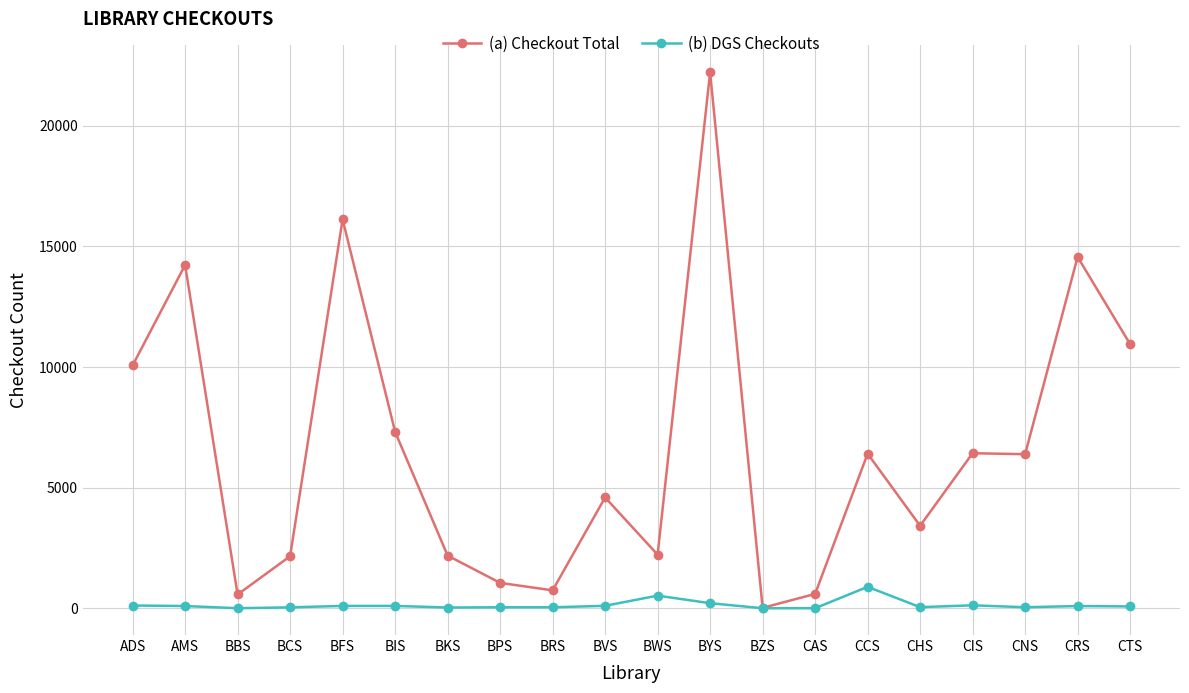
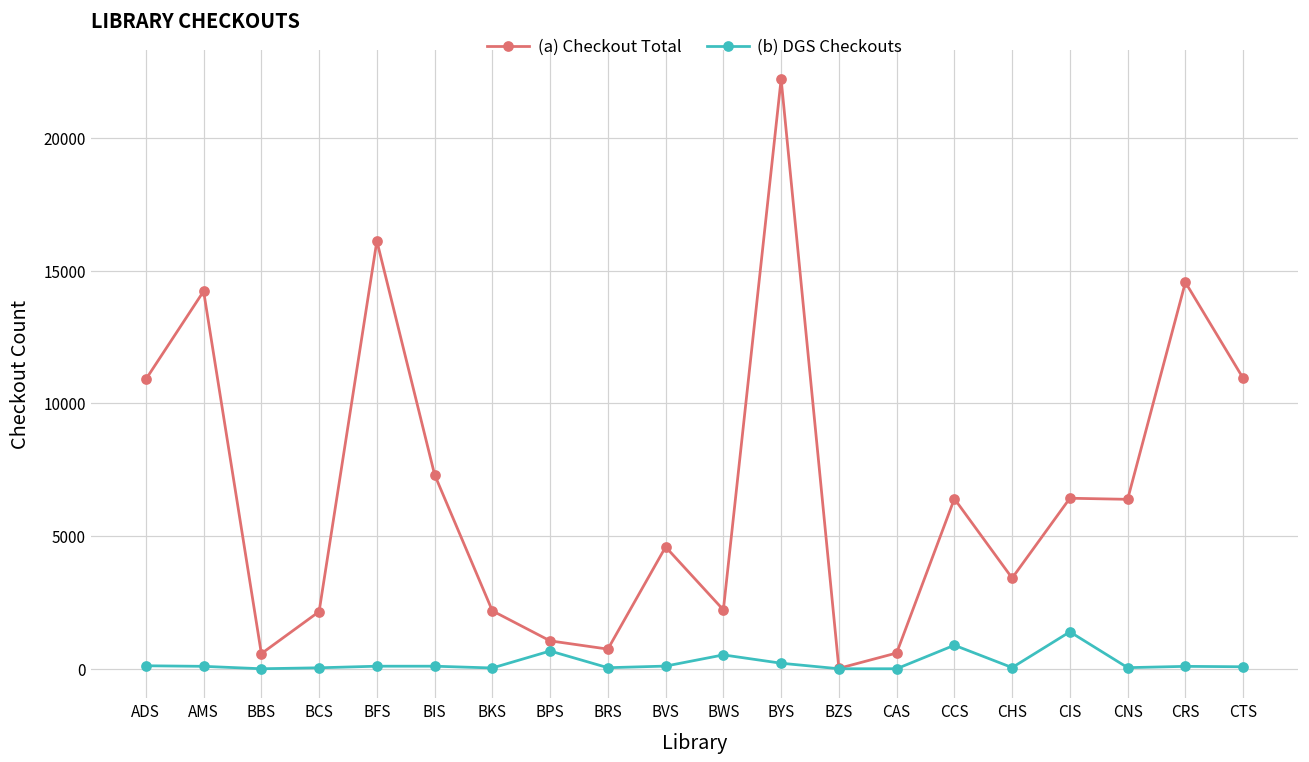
(a) Checkout Total, ADS: 10100 -> 10900
(b) DGS Checkouts, BPS: 0 -> 700
(b) DGS Checkouts, CIS: 100 -> 1400
